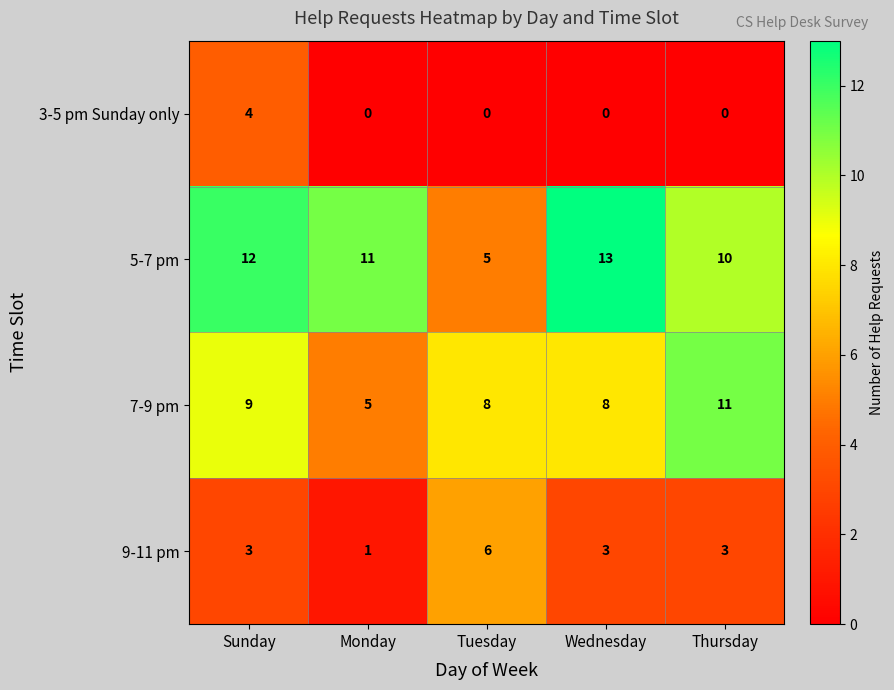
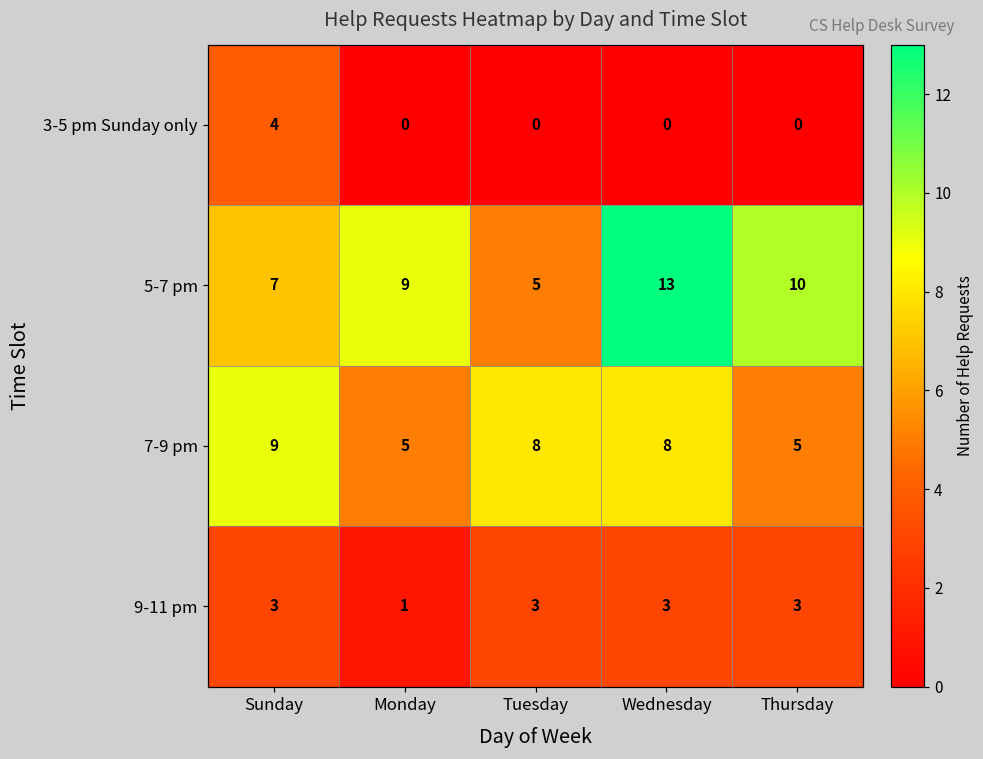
5-7 pm, Sunday: 12 -> 7
5-7 pm, Monday: 11 -> 9
7-9 pm, Thursday: 11 -> 5
9-11 pm, Tuesday: 6 -> 3
